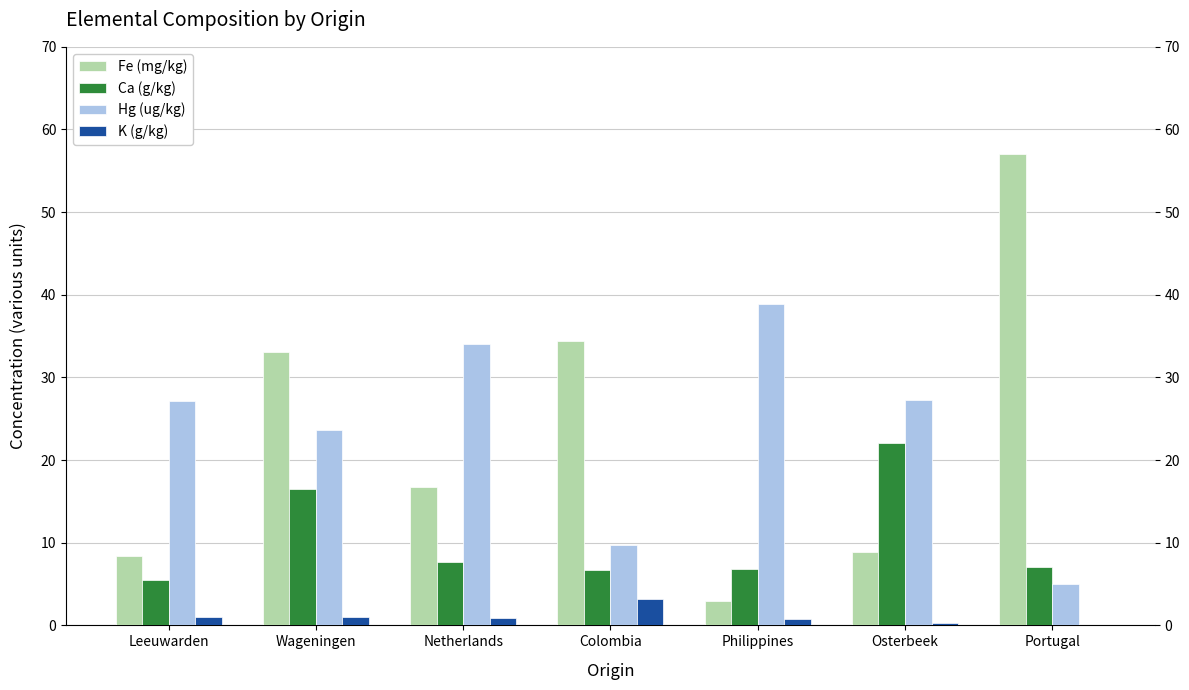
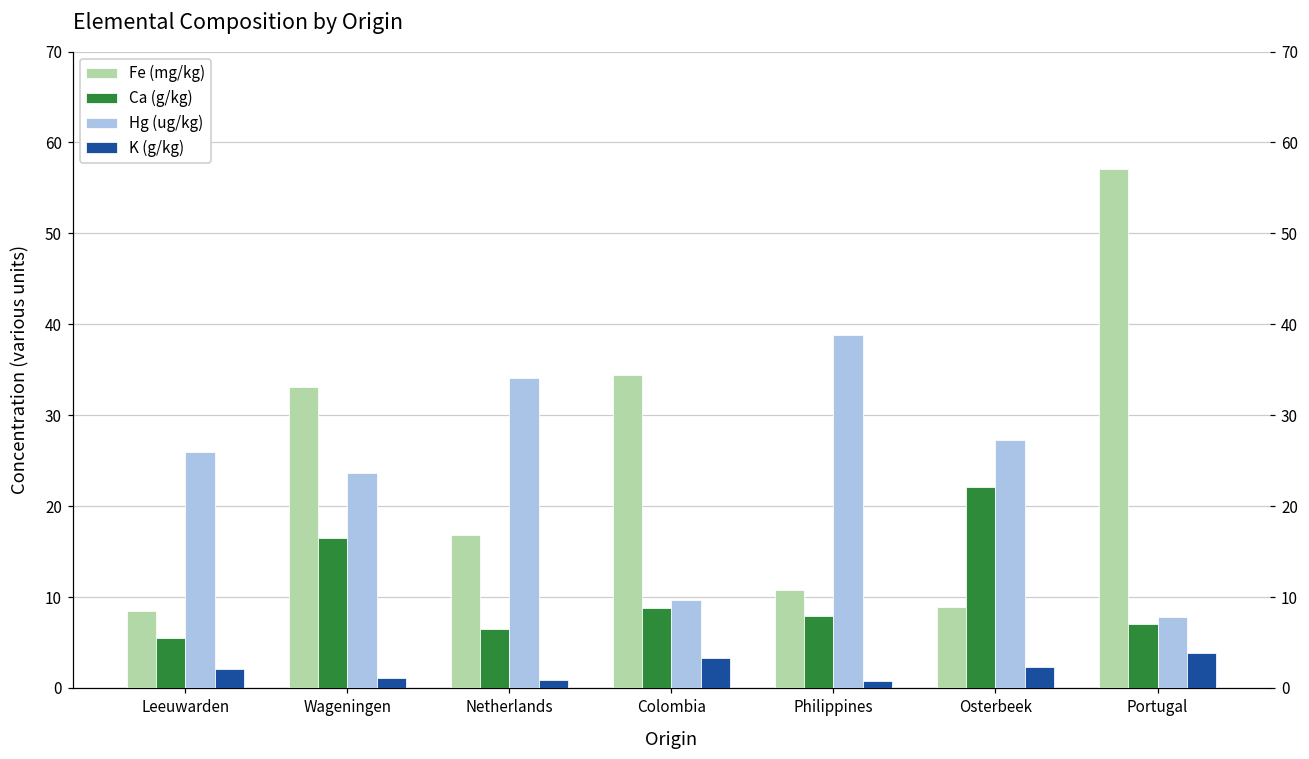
Hg (ug/kg), Leeuwarden: 27 -> 26
K (g/kg), Leeuwarden: 1 -> 2
Ca (g/kg), Netherlands: 8 -> 6
Ca (g/kg), Colombia: 7 -> 9
Fe (mg/kg), Philippines: 3 -> 11
Ca (g/kg), Philippines: 7 -> 8
K (g/kg), Osterbeek: 0 -> 2
Hg (ug/kg), Portugal: 5 -> 8
K (g/kg), Portugal: 0 -> 4
